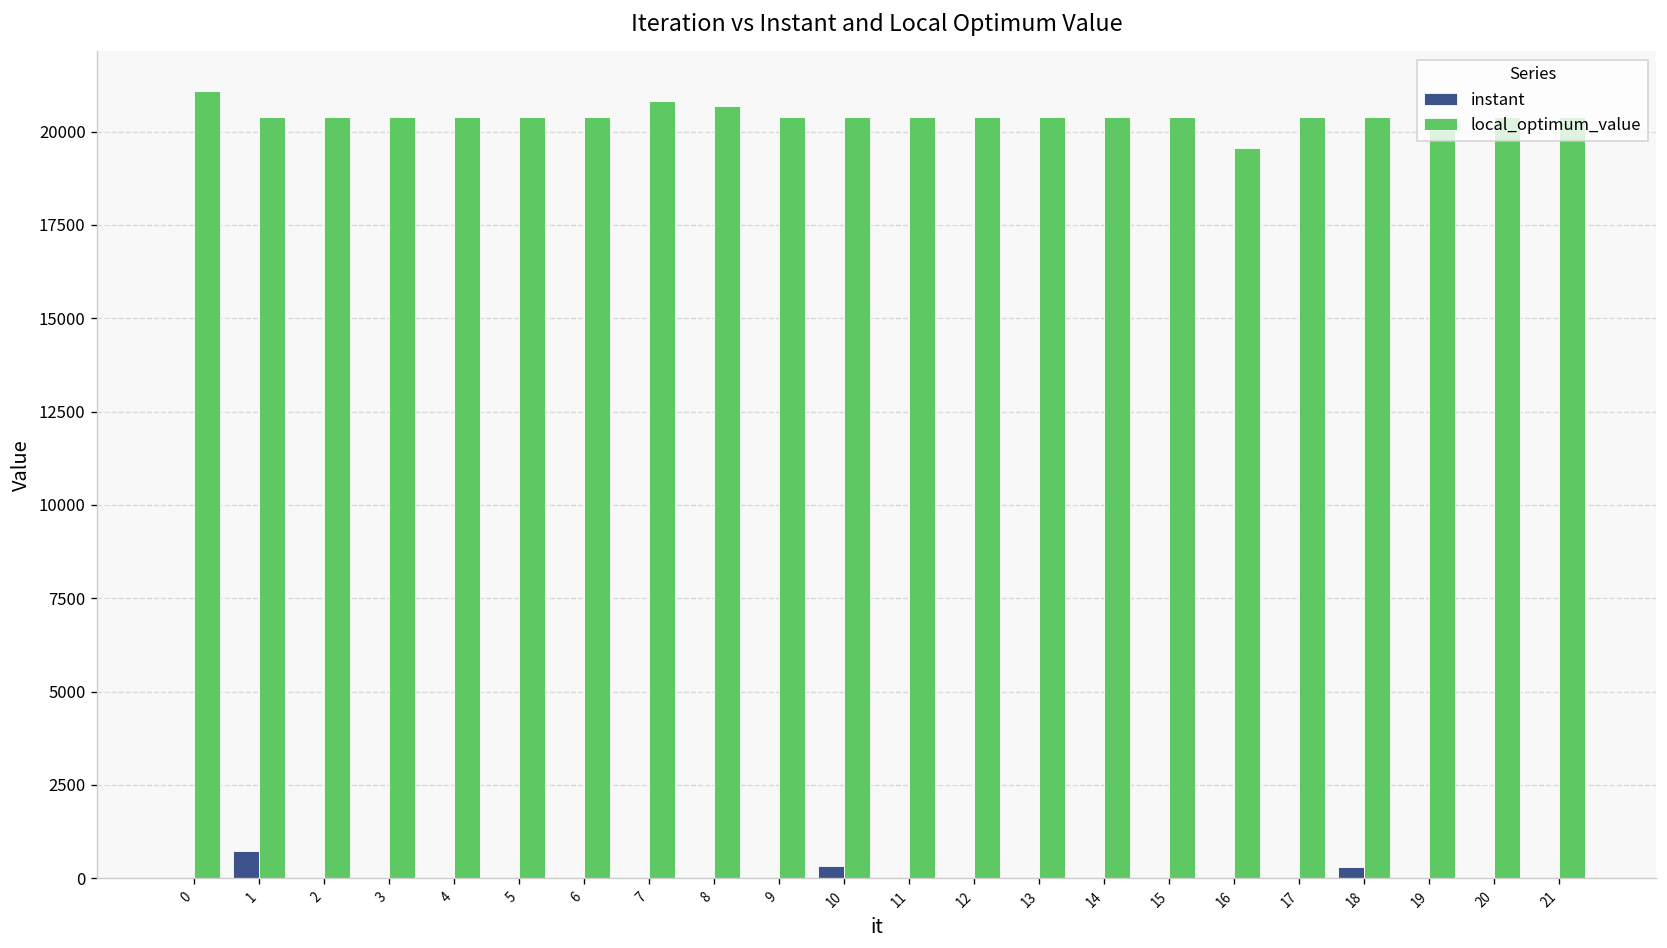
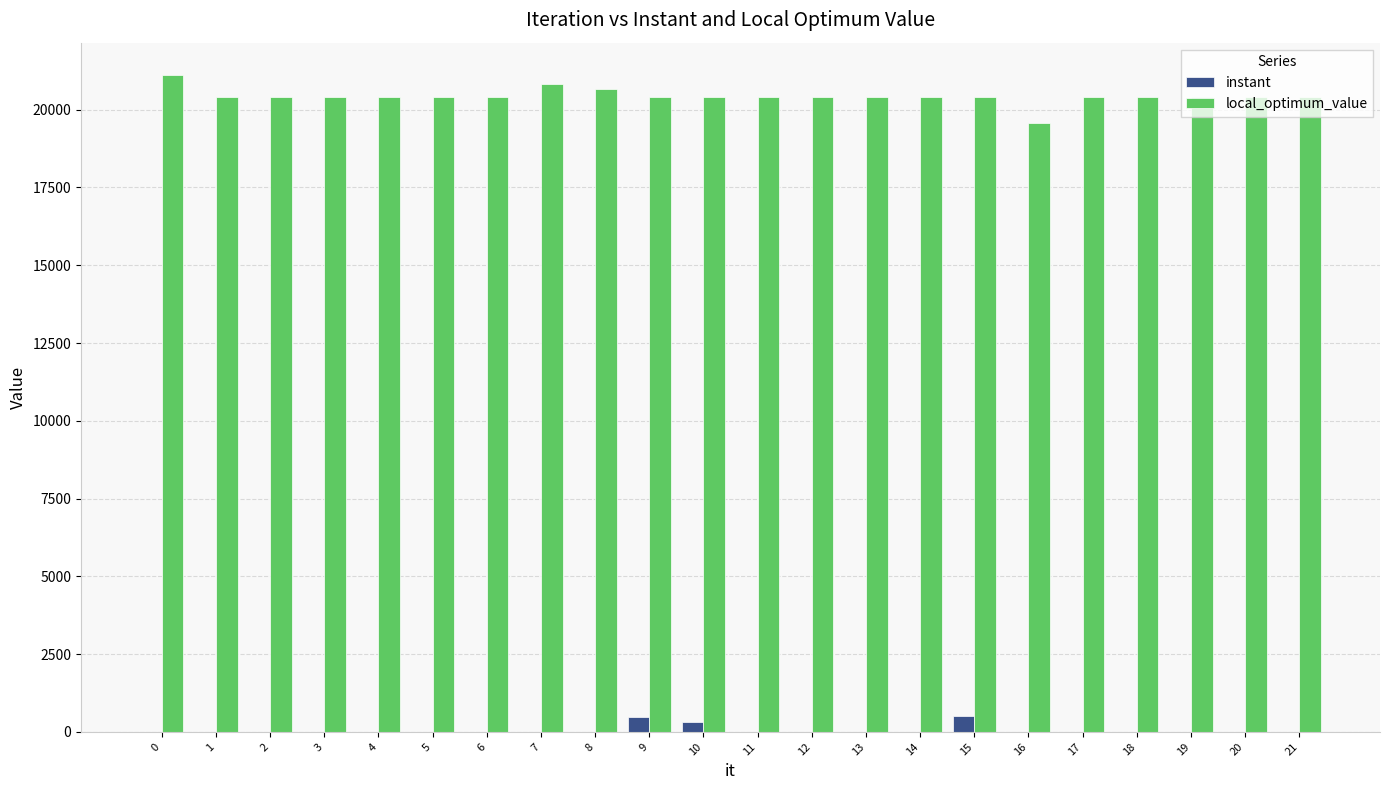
instant, 1: 700 -> 0
instant, 9: 0 -> 500
instant, 15: 0 -> 500
instant, 18: 300 -> 0
